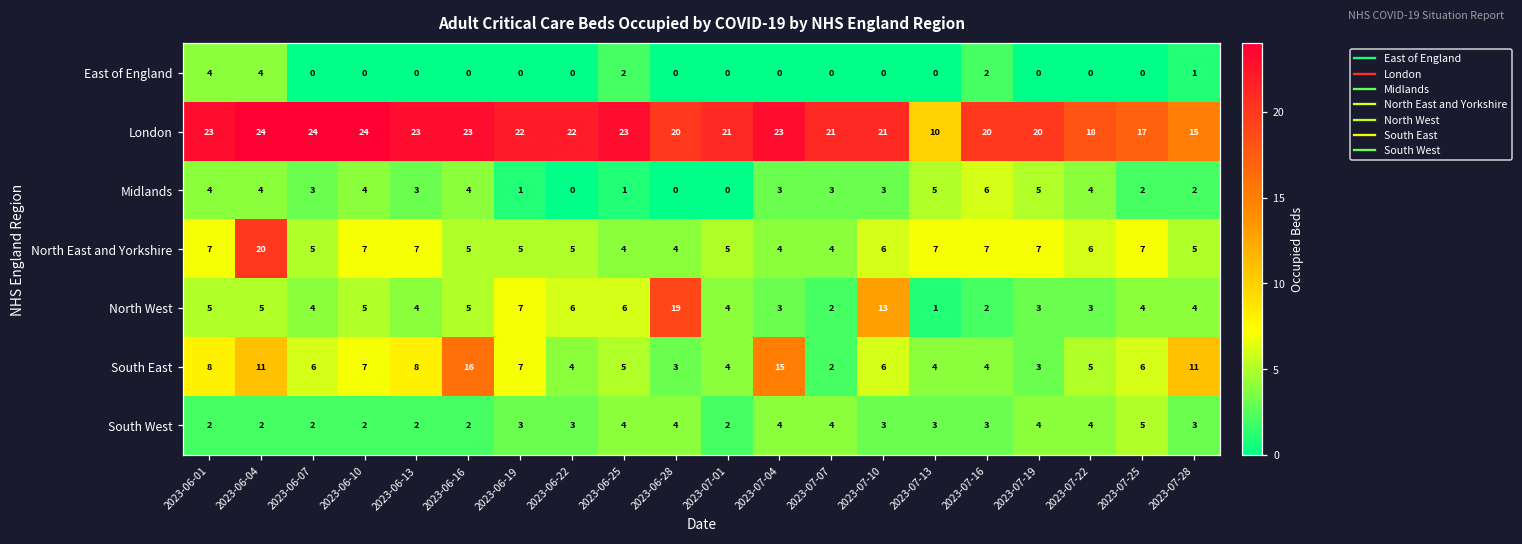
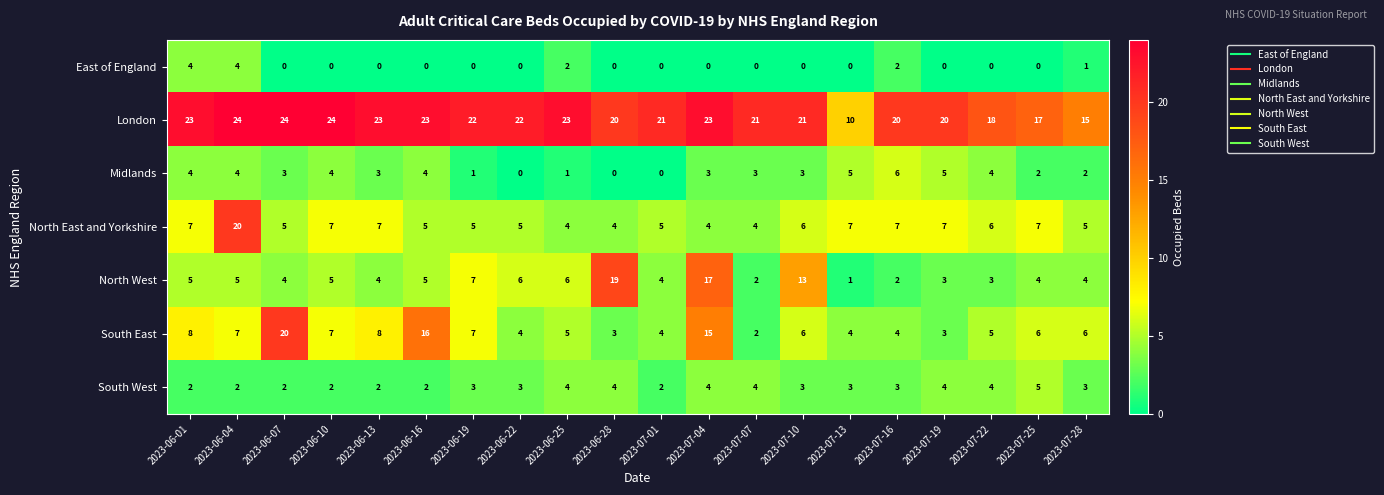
North West, 2023-07-04: 3 -> 17
South East, 2023-06-04: 11 -> 7
South East, 2023-06-07: 6 -> 20
South East, 2023-07-28: 11 -> 6
